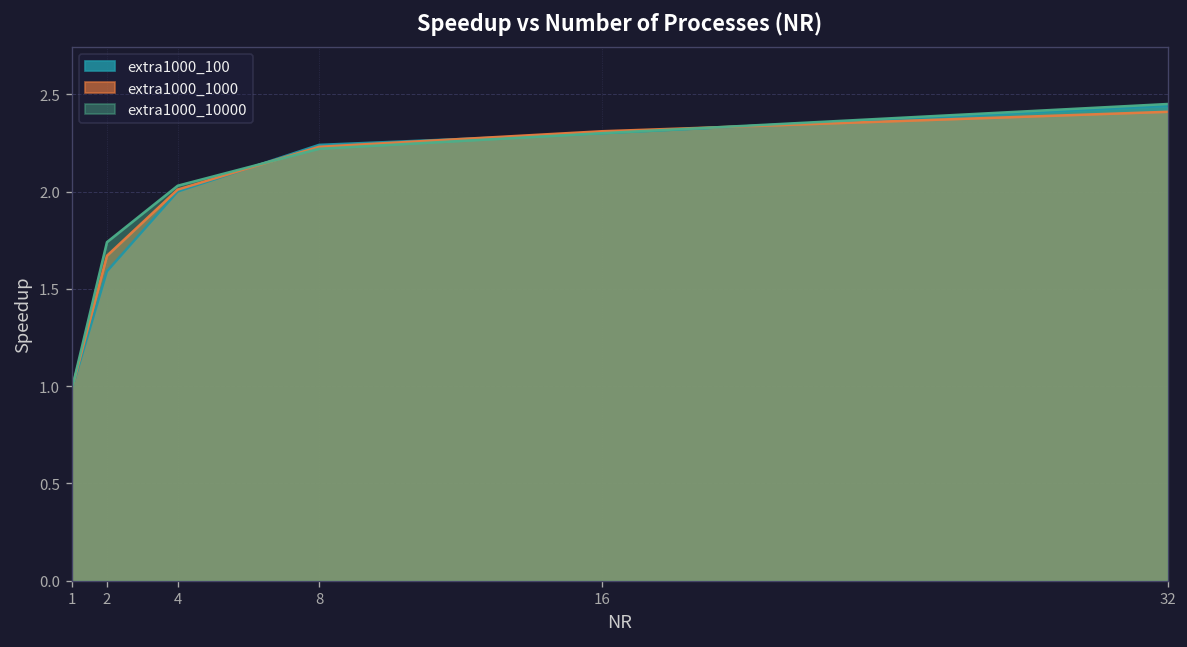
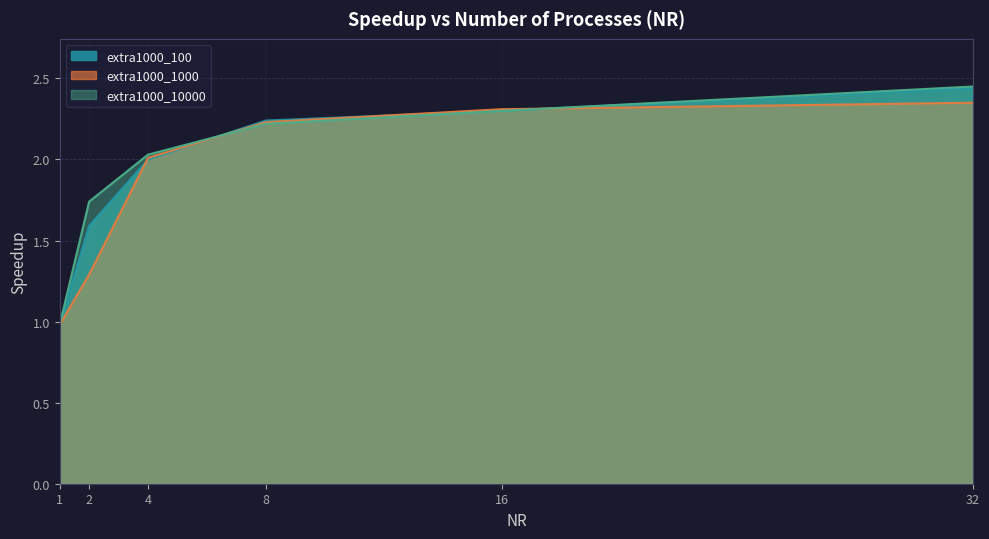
extra1000_1000, 2: 1.67 -> 1.29
extra1000_1000, 32: 2.41 -> 2.35
